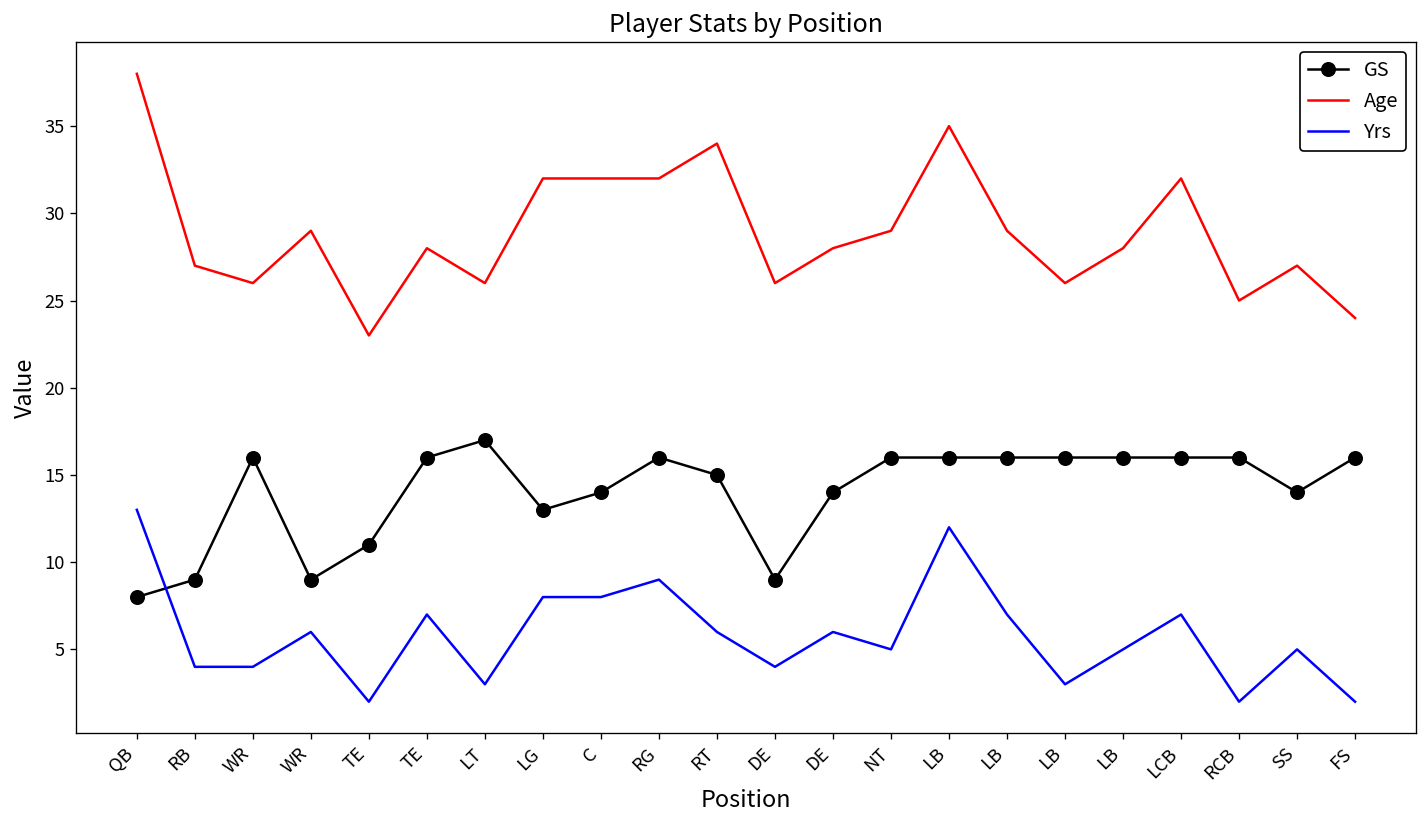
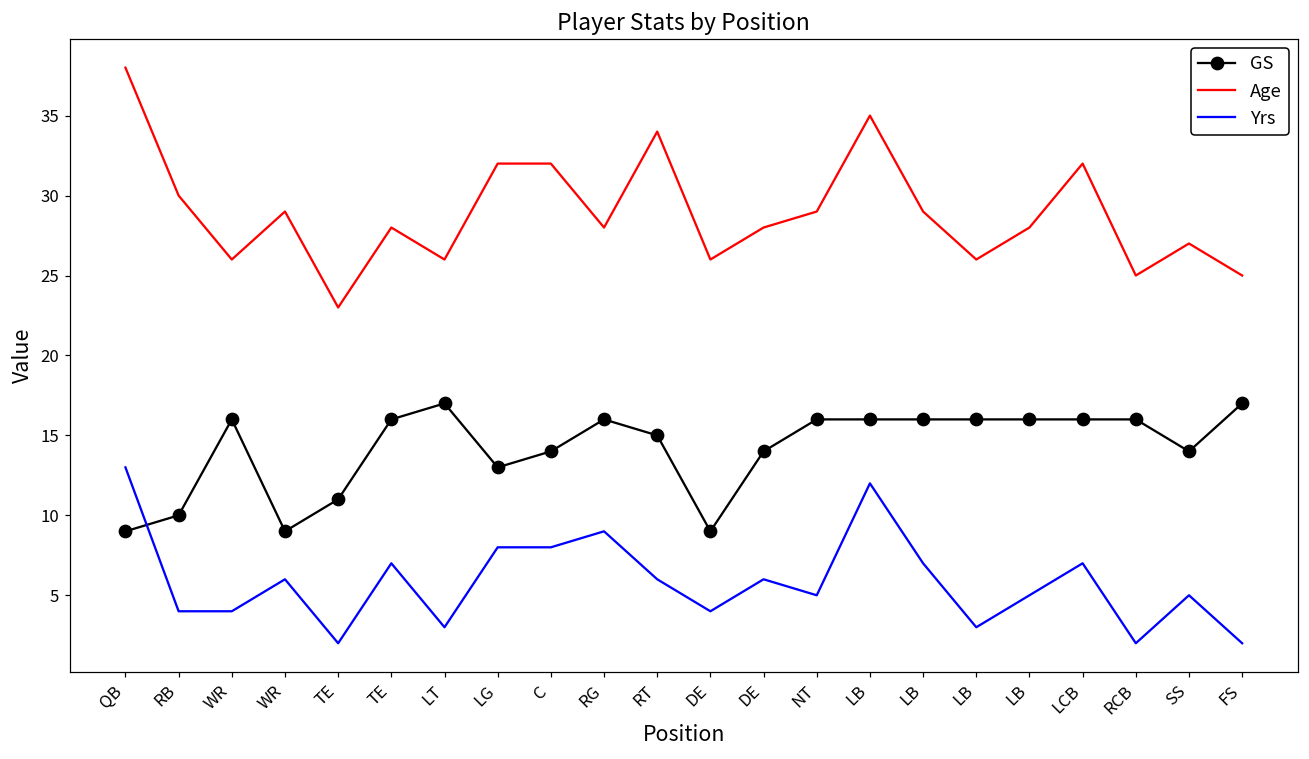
GS, QB: 8 -> 9
GS, RB: 9 -> 10
Age, RB: 27 -> 30
Age, RG: 32 -> 28
GS, FS: 16 -> 17
Age, FS: 24 -> 25
